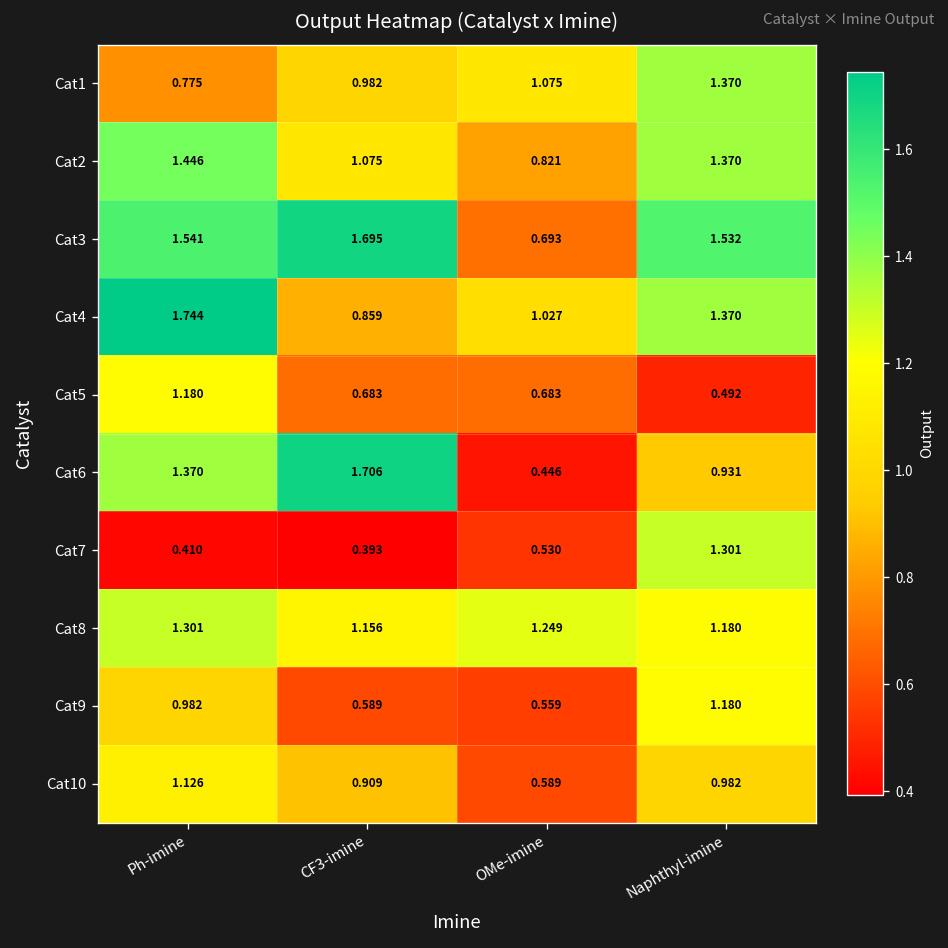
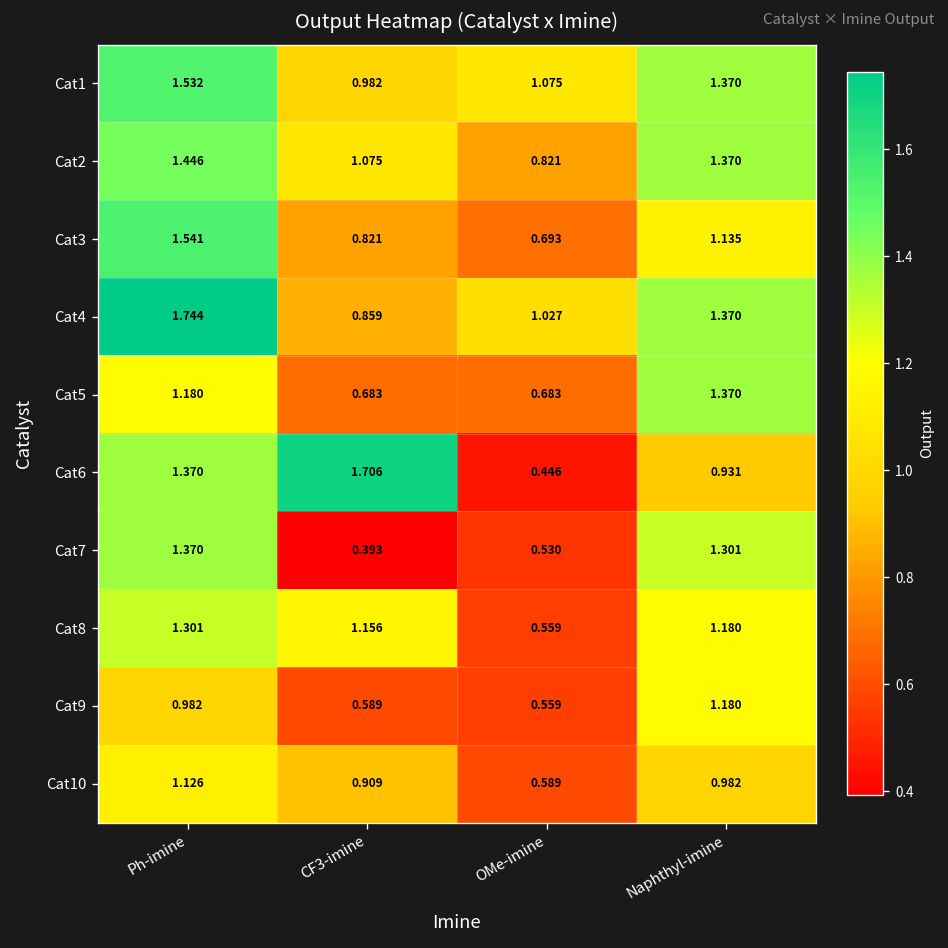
Cat1, Ph-imine: 0.775 -> 1.532
Cat3, CF3-imine: 1.695 -> 0.821
Cat3, Naphthyl-imine: 1.532 -> 1.135
Cat5, Naphthyl-imine: 0.492 -> 1.370
Cat7, Ph-imine: 0.410 -> 1.370
Cat8, OMe-imine: 1.249 -> 0.559
